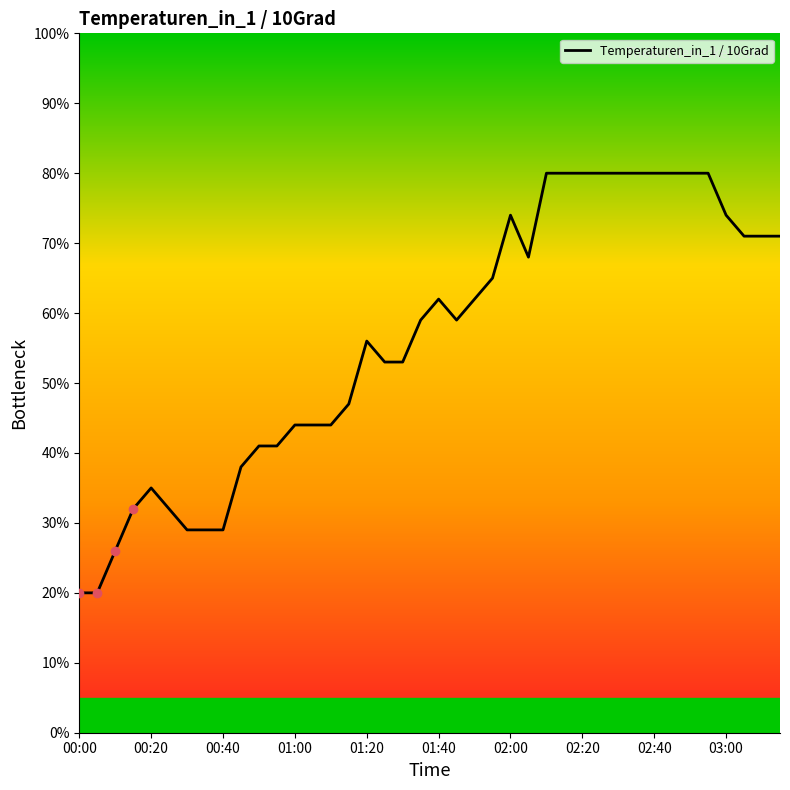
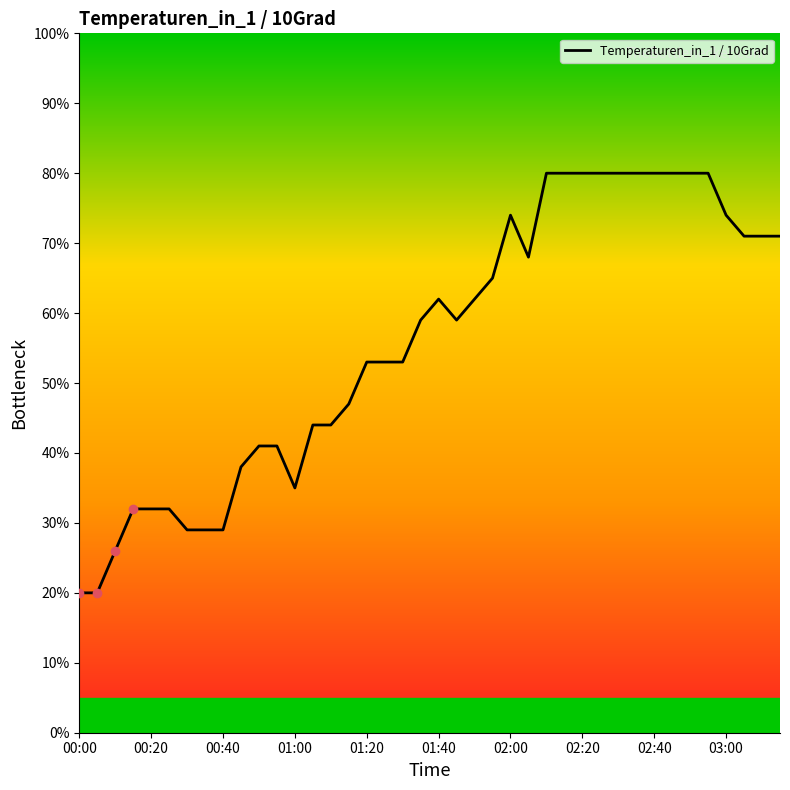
Temperaturen_in_1 / 10Grad, 00:20: 35% -> 32%
Temperaturen_in_1 / 10Grad, 01:00: 44% -> 35%
Temperaturen_in_1 / 10Grad, 01:20: 56% -> 53%
